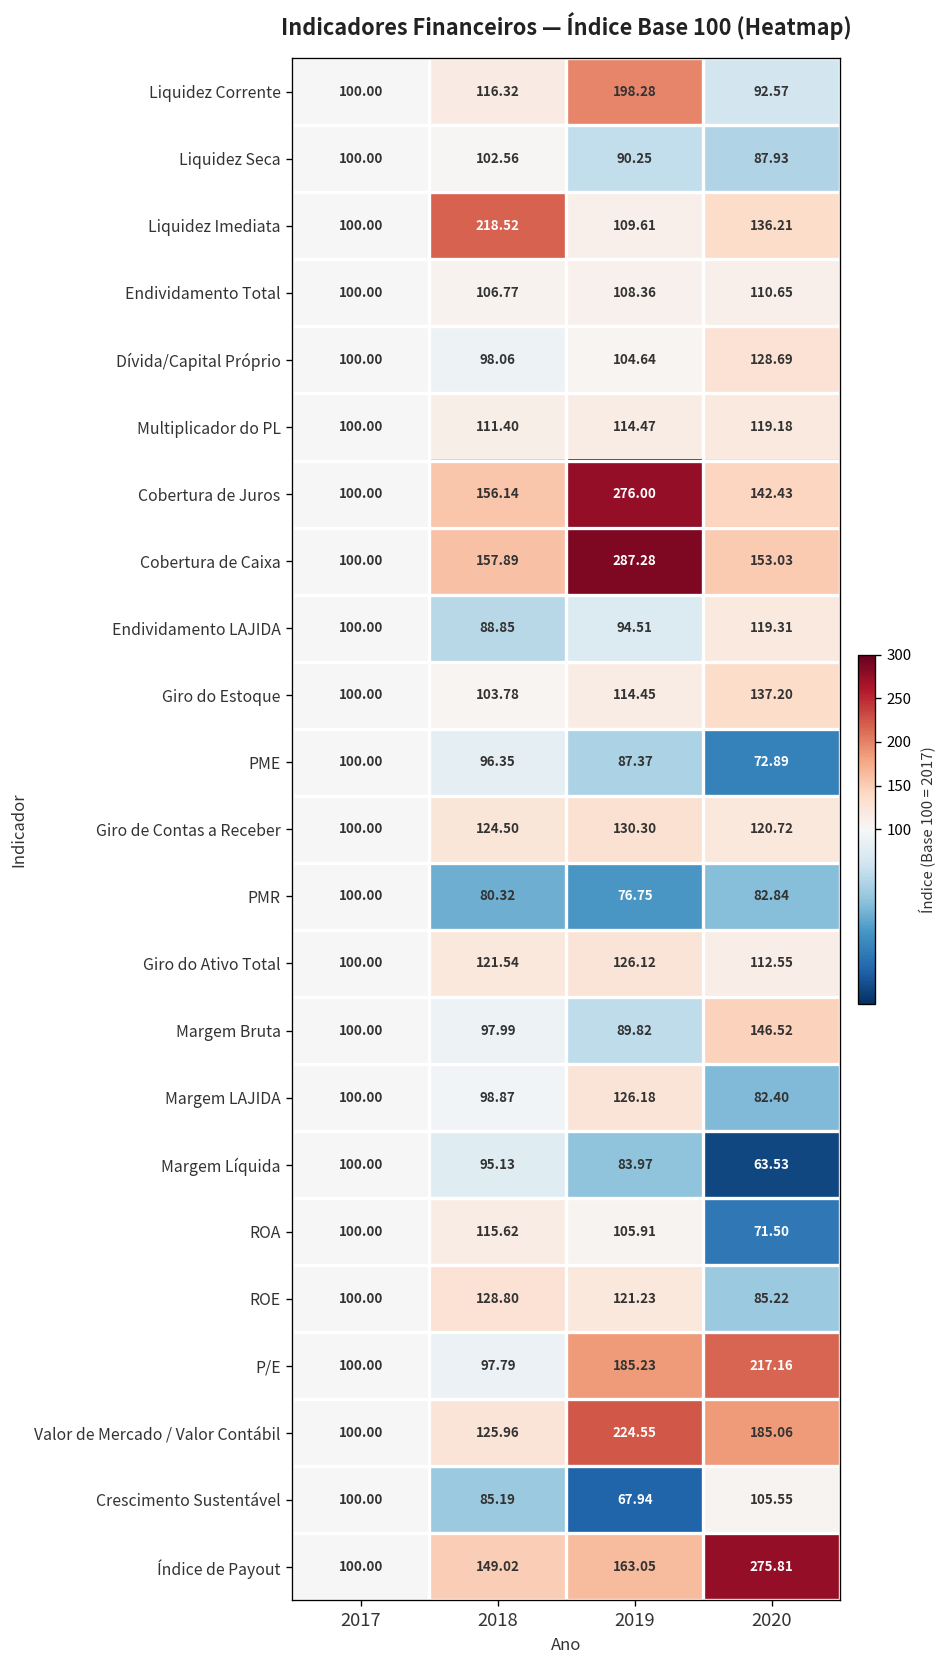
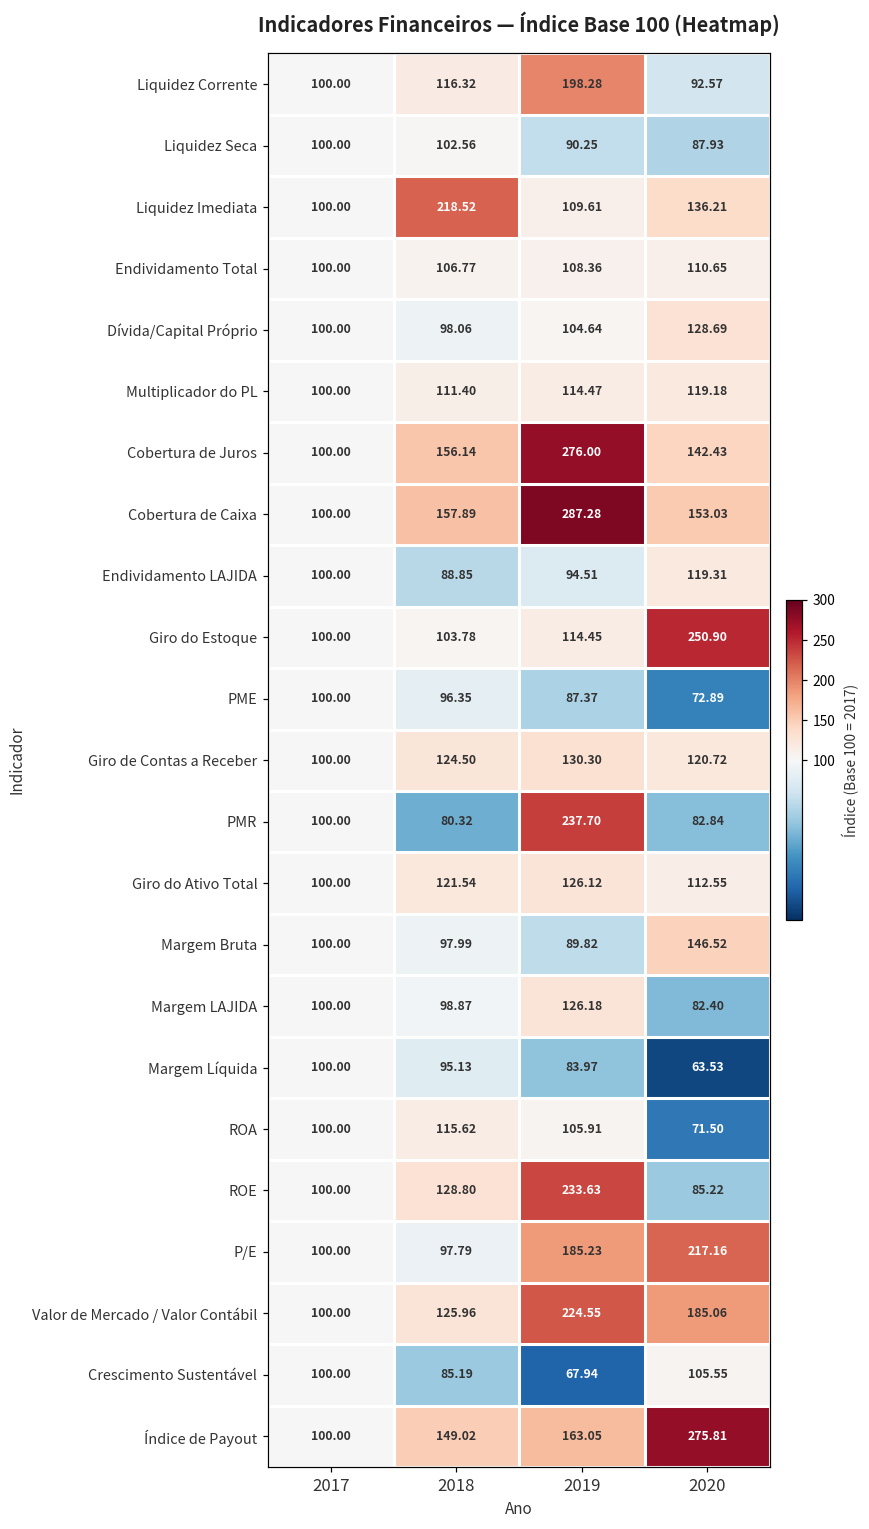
Giro do Estoque, 2020: 137.20 -> 250.90
PMR, 2019: 76.75 -> 237.70
ROE, 2019: 121.23 -> 233.63
